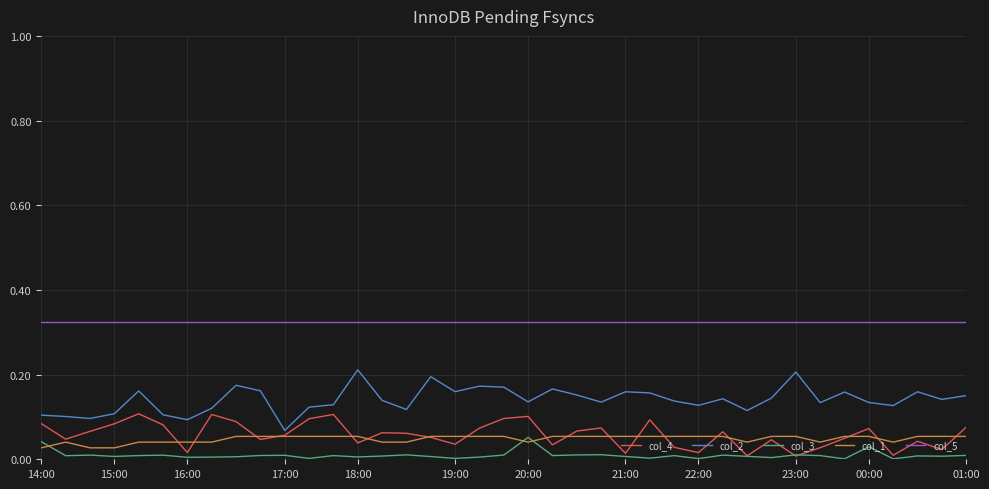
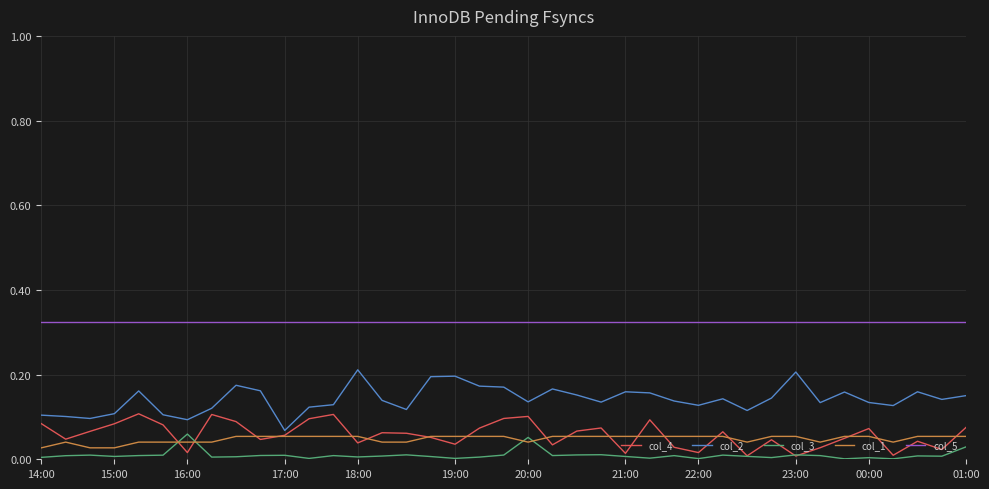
col_3, 14:00: 0.04 -> 0.00
col_3, 16:00: 0.00 -> 0.06
col_2, 19:00: 0.16 -> 0.20
col_3, 00:00: 0.03 -> 0.00
col_3, 01:00: 0.01 -> 0.03
